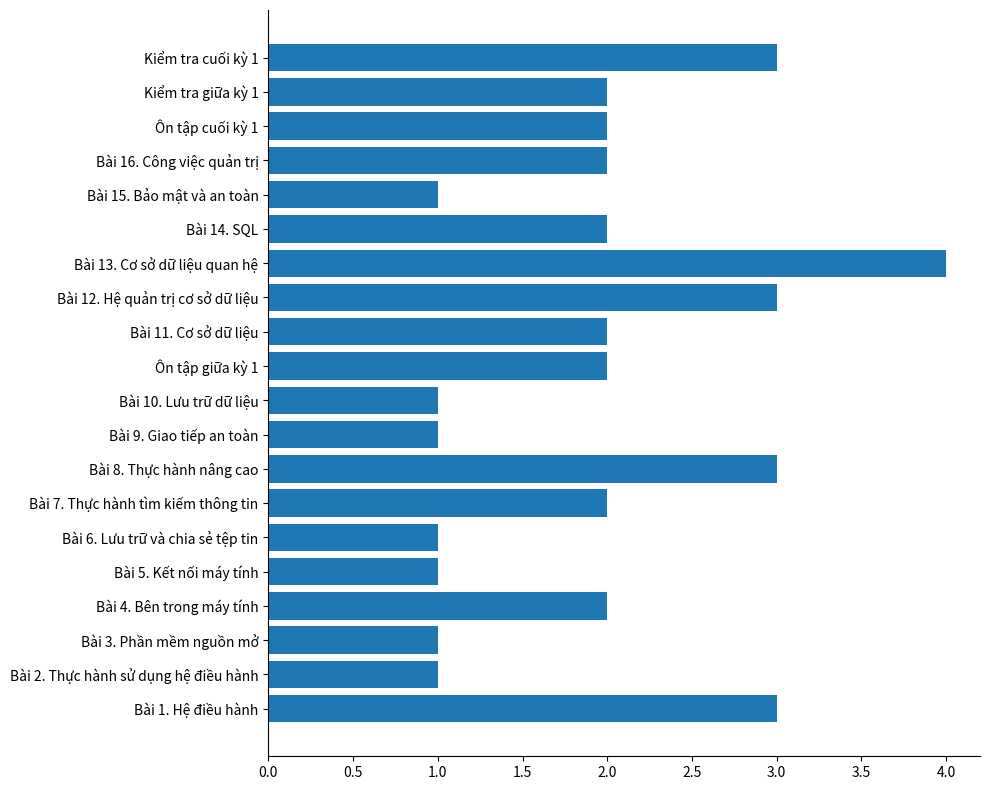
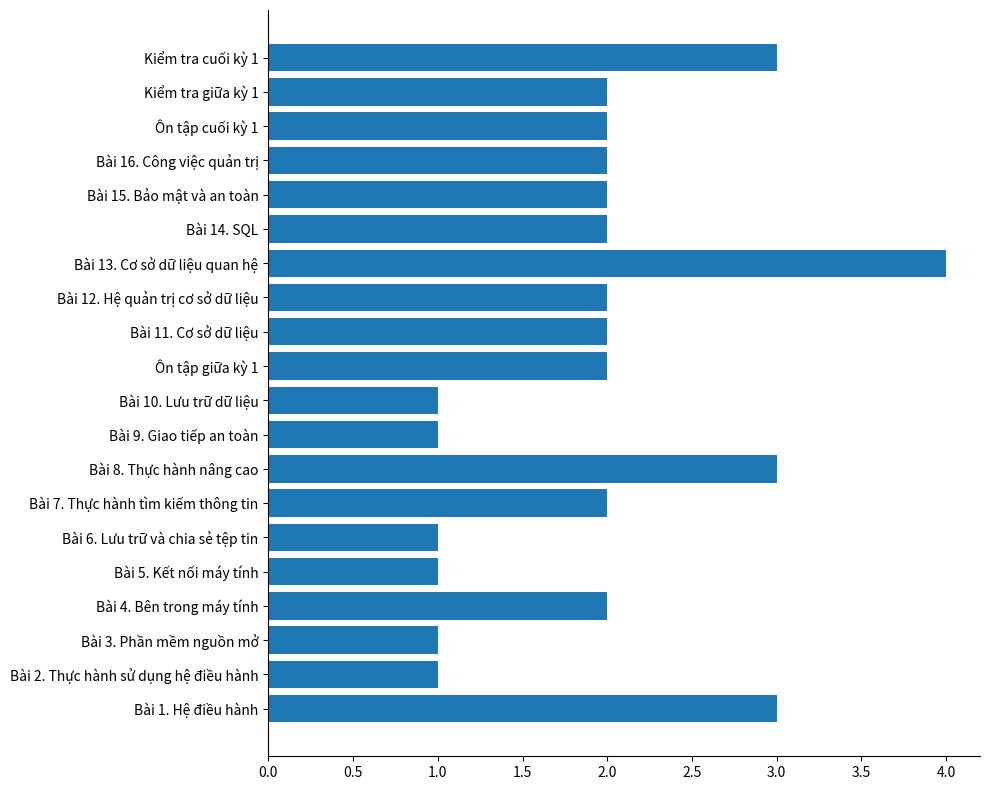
Bài 15. Bảo mật và an toàn: 1 -> 2
Bài 12. Hệ quản trị cơ sở dữ liệu: 3 -> 2
